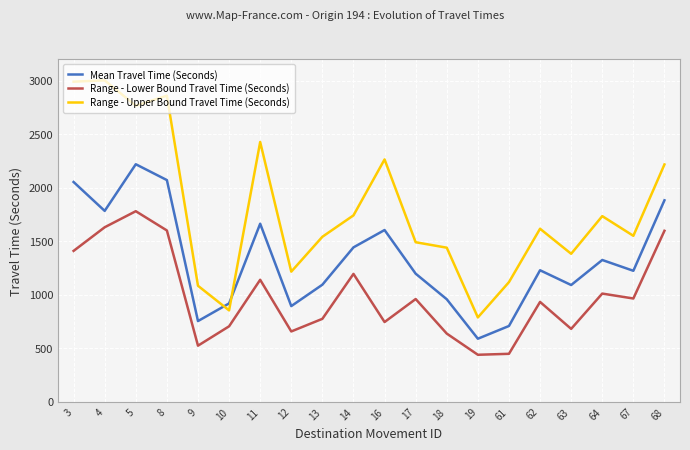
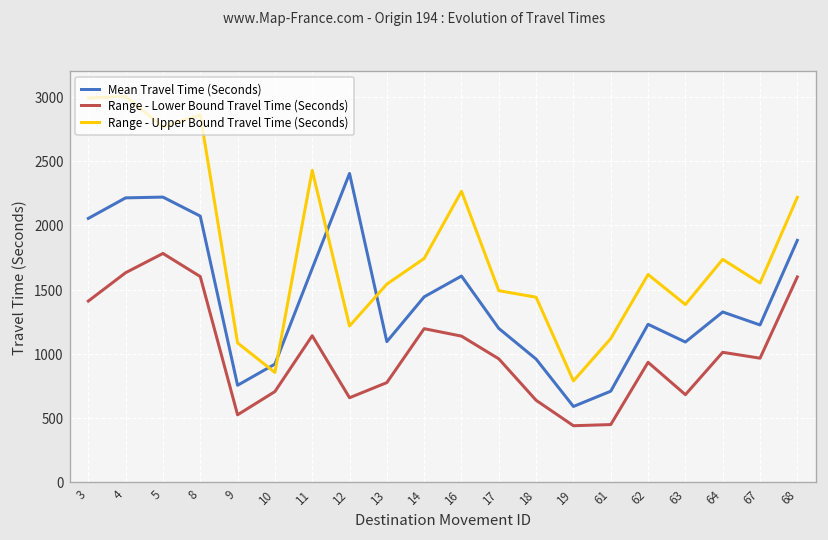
Mean Travel Time (Seconds), 4: 1780 -> 2210
Mean Travel Time (Seconds), 12: 890 -> 2400
Range - Lower Bound Travel Time (Seconds), 16: 750 -> 1140
